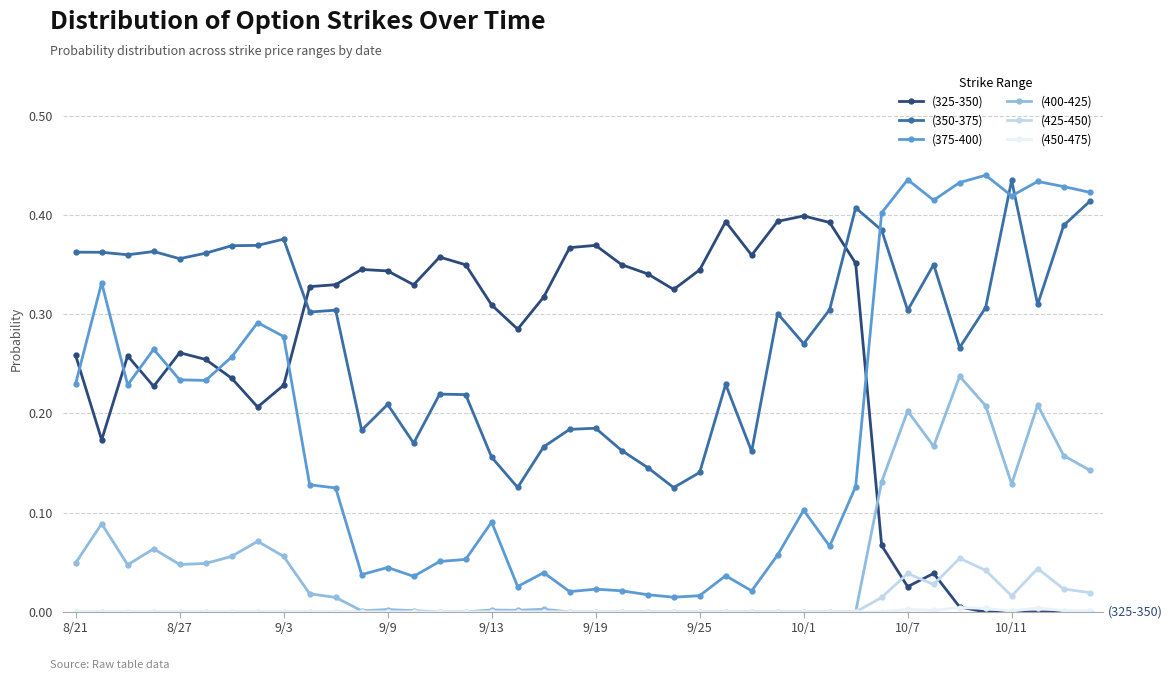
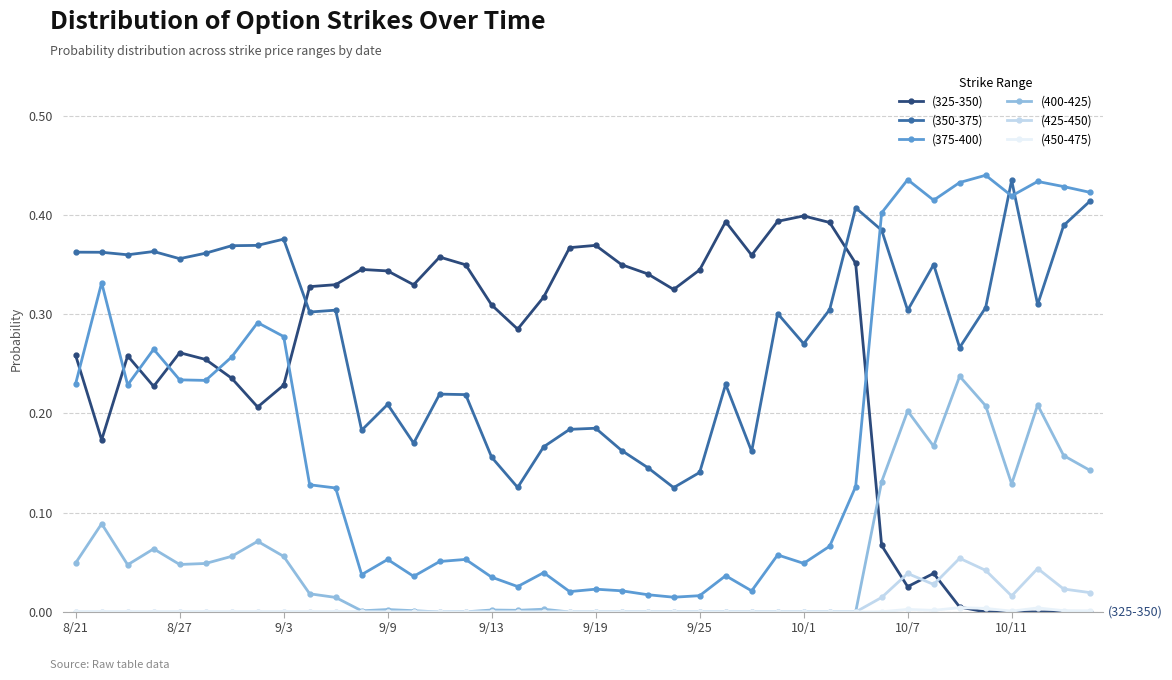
(375-400), 9/9: 0.04 -> 0.05
(375-400), 9/13: 0.09 -> 0.04
(375-400), 10/1: 0.10 -> 0.05
